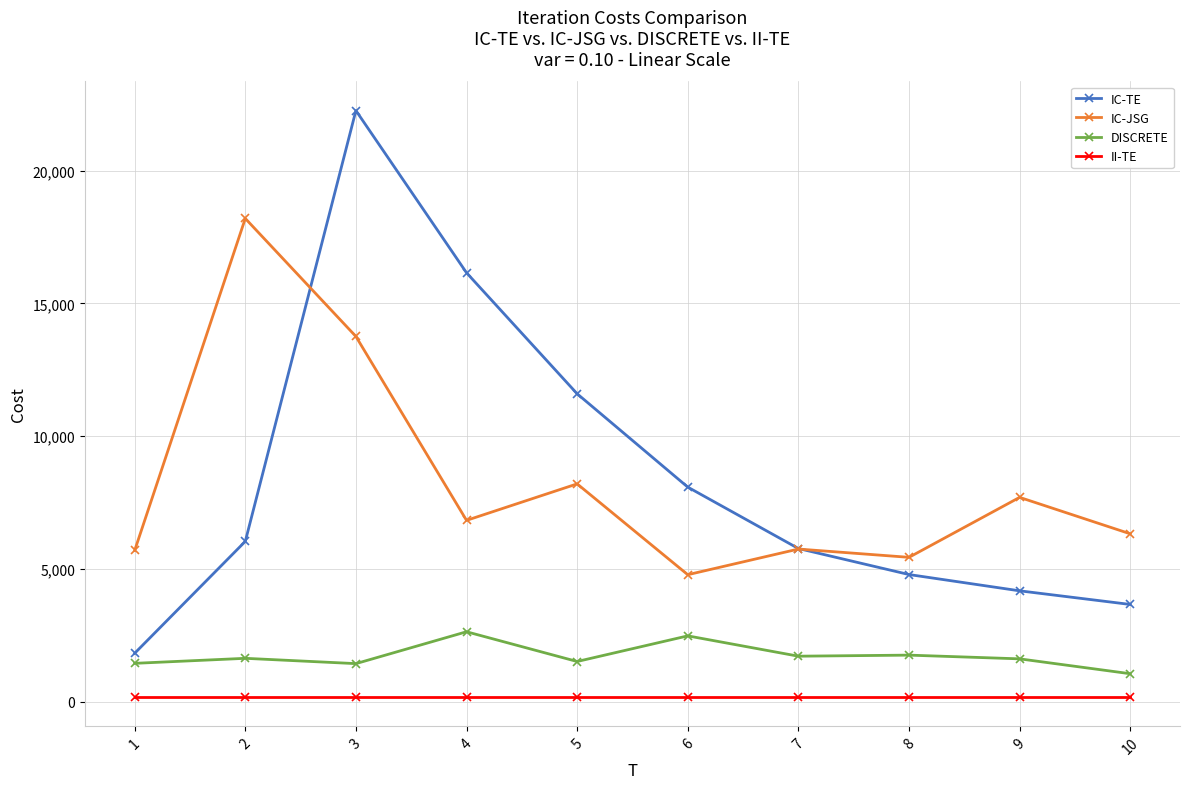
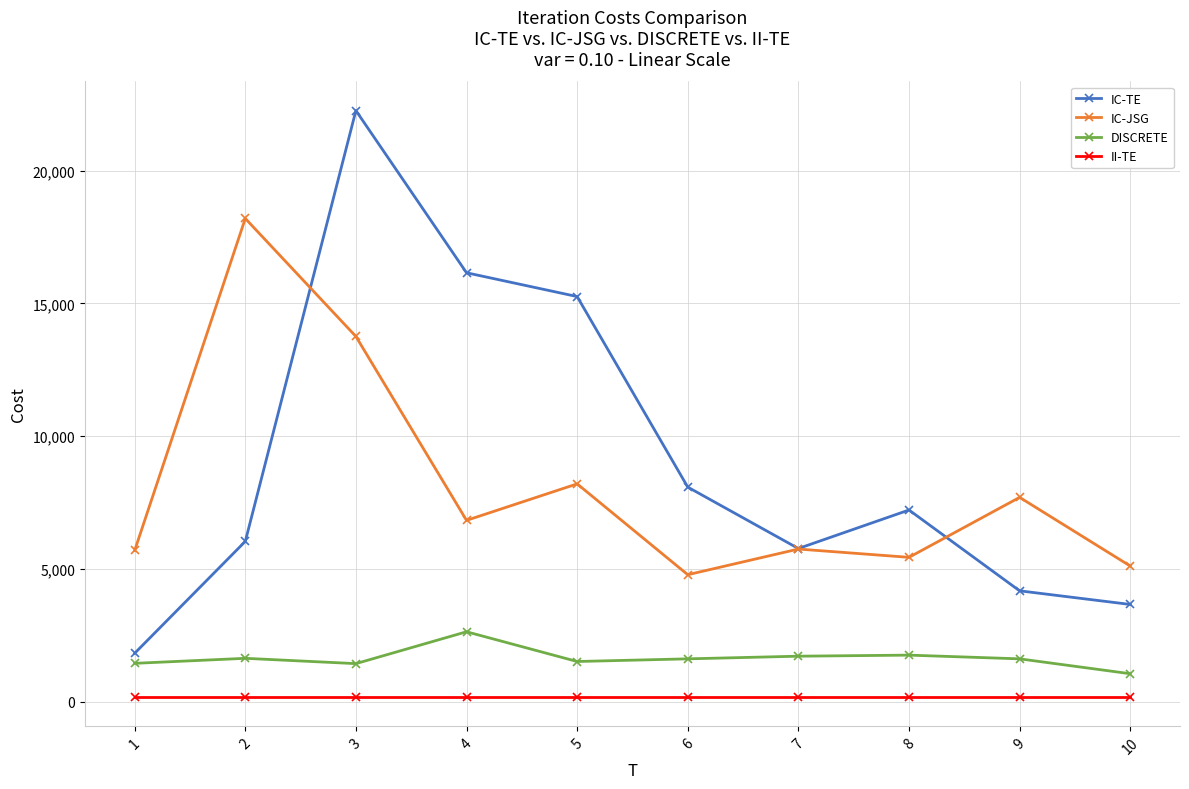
IC-TE, 5: 11,600 -> 15,300
DISCRETE, 6: 2,500 -> 1,600
IC-TE, 8: 4,800 -> 7,200
IC-JSG, 10: 6,300 -> 5,100
